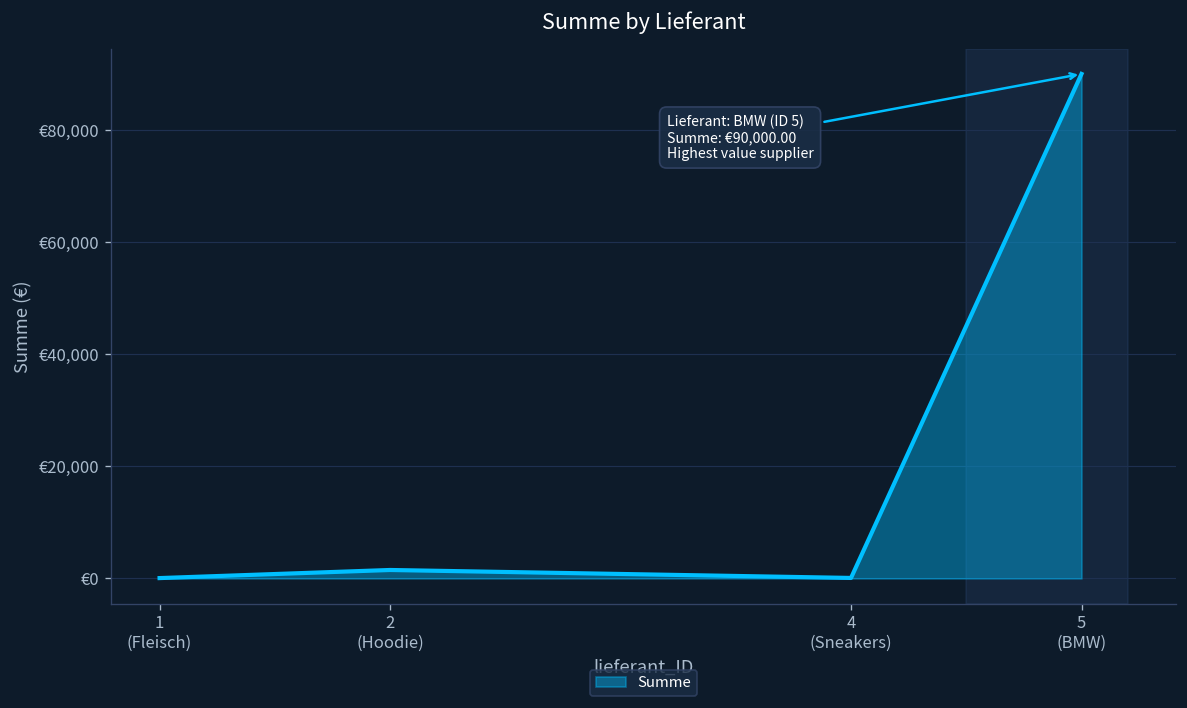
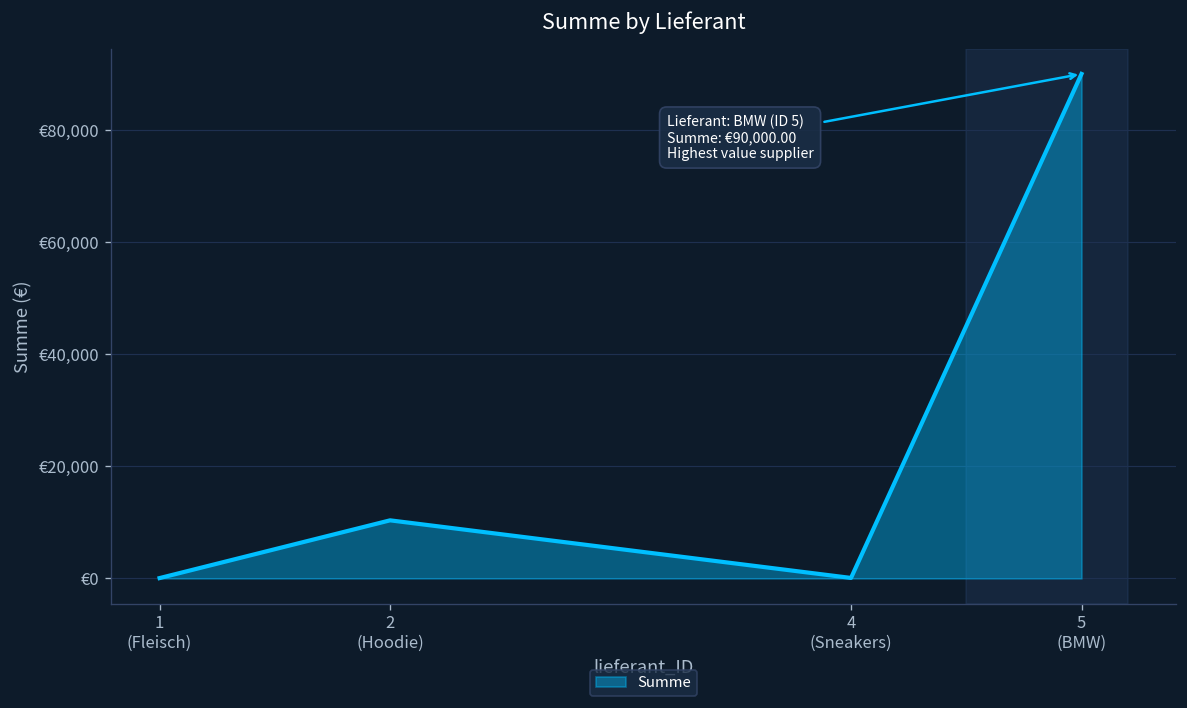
2 (Hoodie): €2,000 -> €10,000
